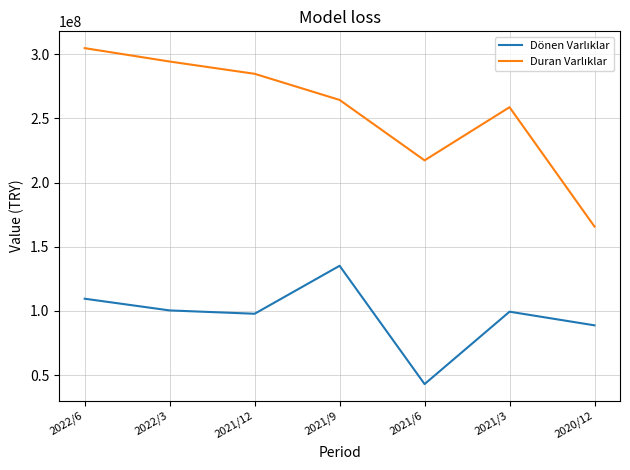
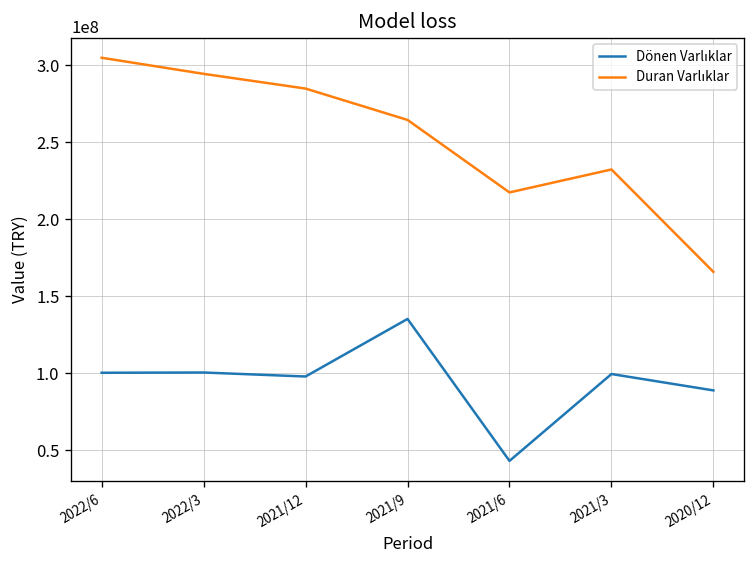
Dönen Varlıklar, 2022/6: 109000000 -> 100000000
Duran Varlıklar, 2021/3: 259000000 -> 232000000
